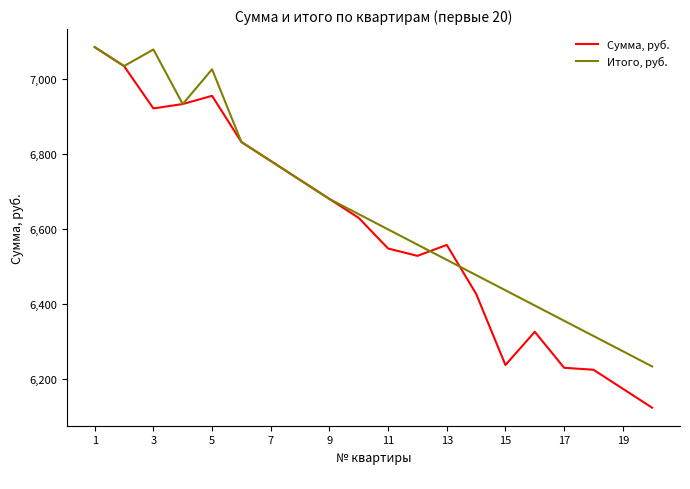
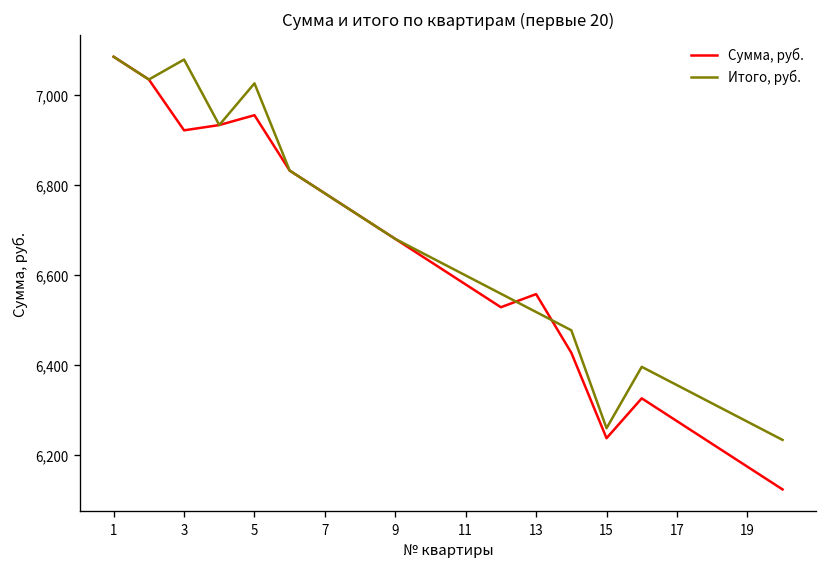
Сумма, руб., 11: 6,550 -> 6,580
Итого, руб., 15: 6,440 -> 6,260
Сумма, руб., 17: 6,230 -> 6,270
